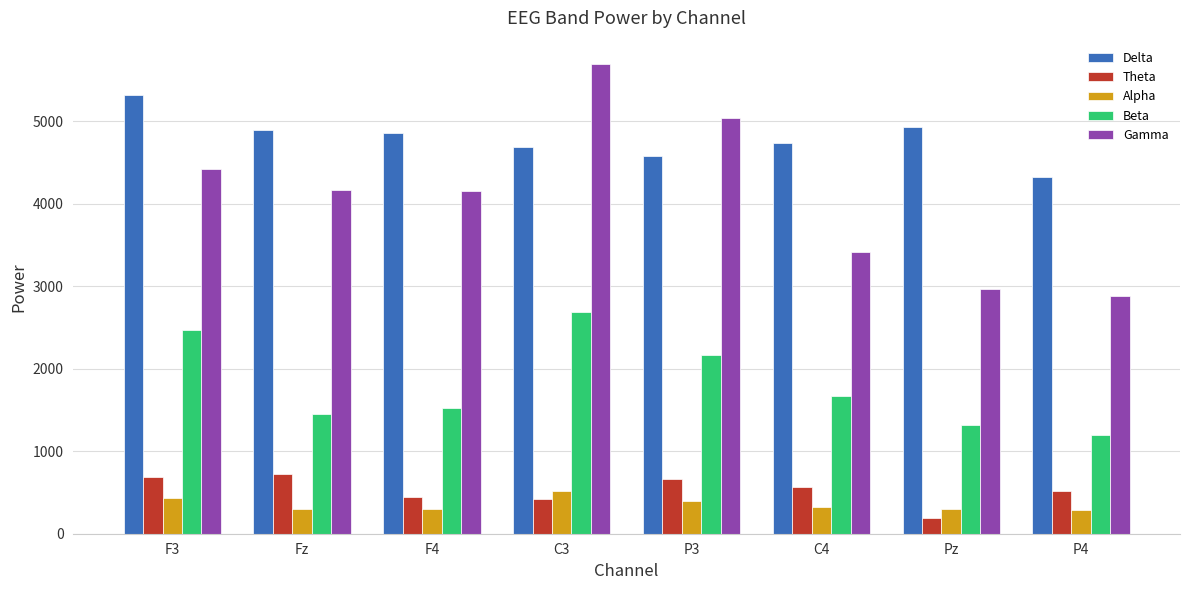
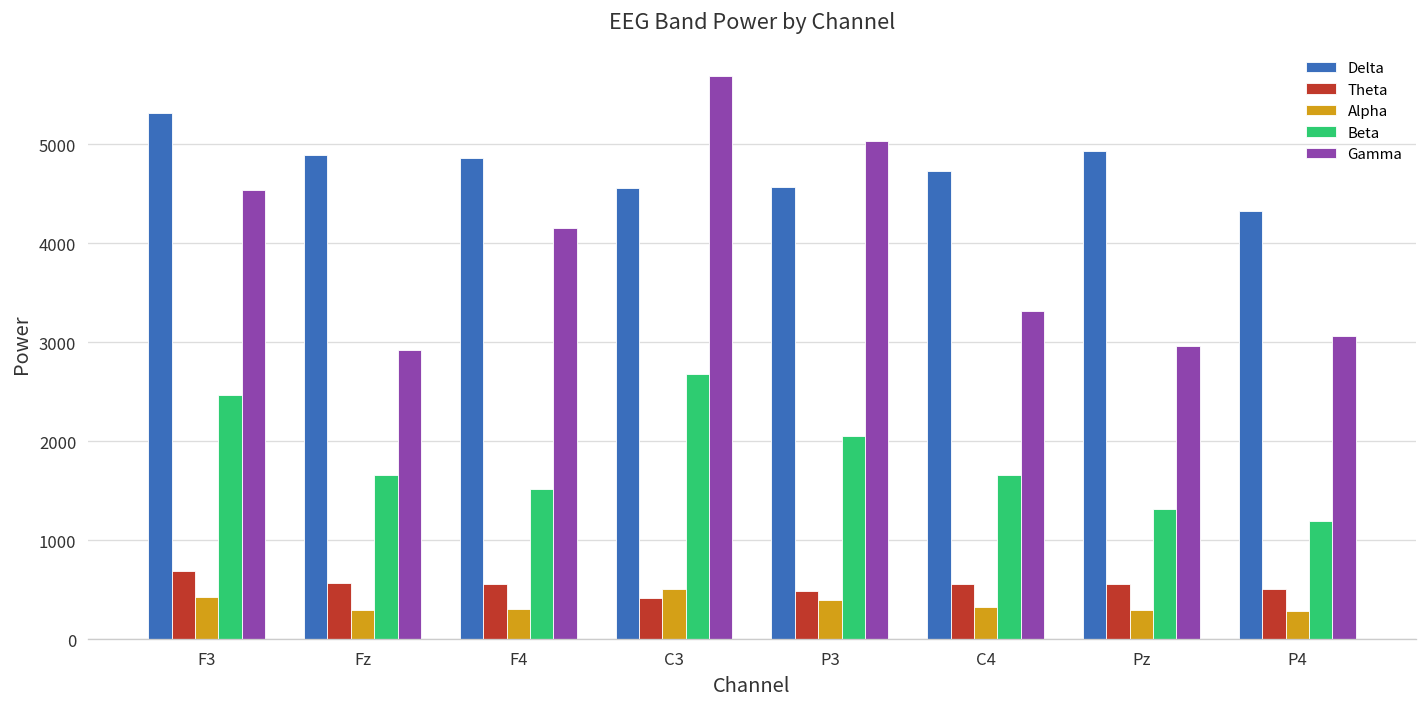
Gamma, F3: 4400 -> 4500
Theta, Fz: 700 -> 600
Beta, Fz: 1400 -> 1700
Gamma, Fz: 4200 -> 2900
Theta, F4: 400 -> 600
Delta, C3: 4700 -> 4600
Theta, P3: 700 -> 500
Beta, P3: 2200 -> 2100
Gamma, C4: 3400 -> 3300
Theta, Pz: 200 -> 600
Gamma, P4: 2900 -> 3100
